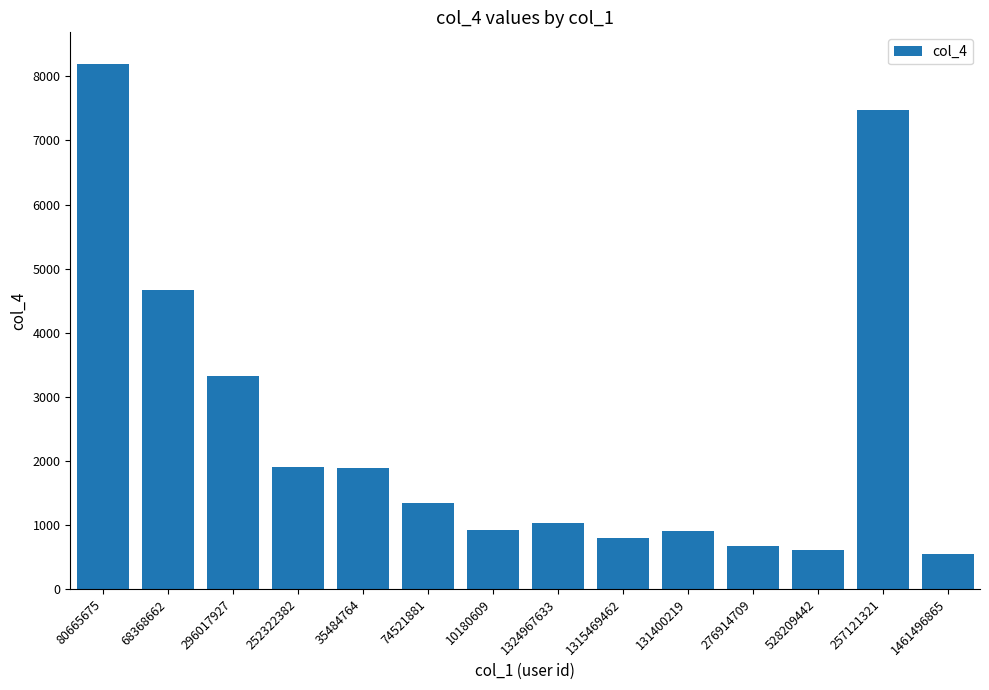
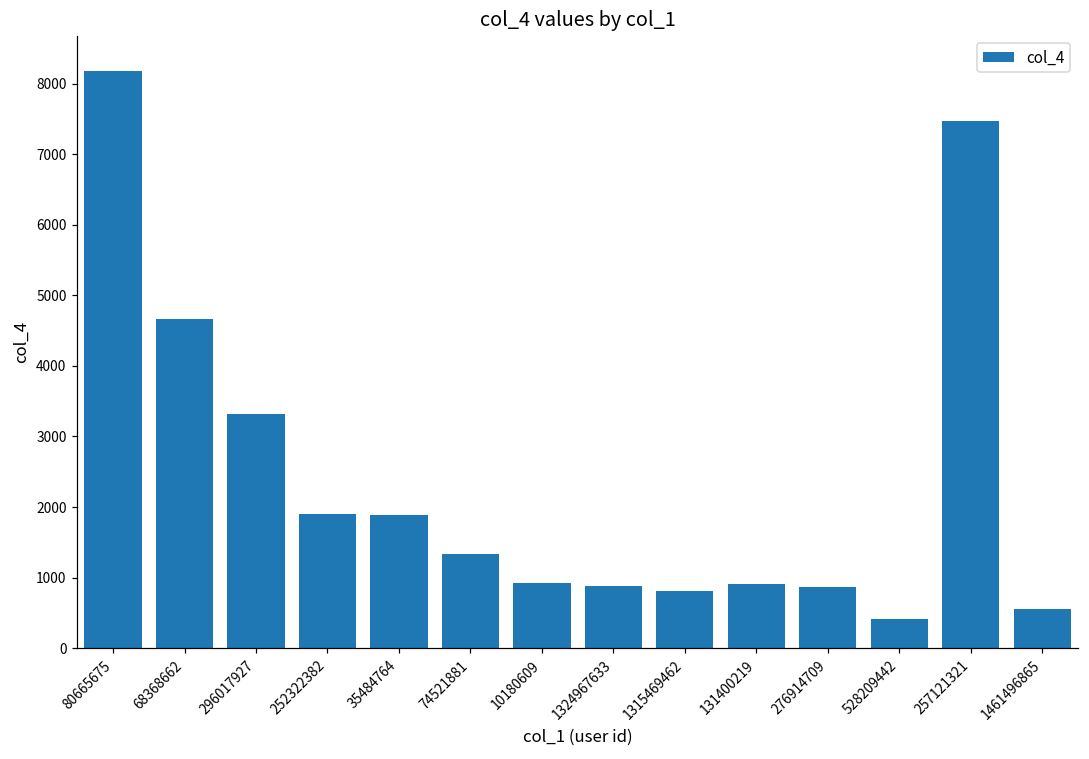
1324967633: 1000 -> 900
276914709: 700 -> 900
528209442: 600 -> 400
